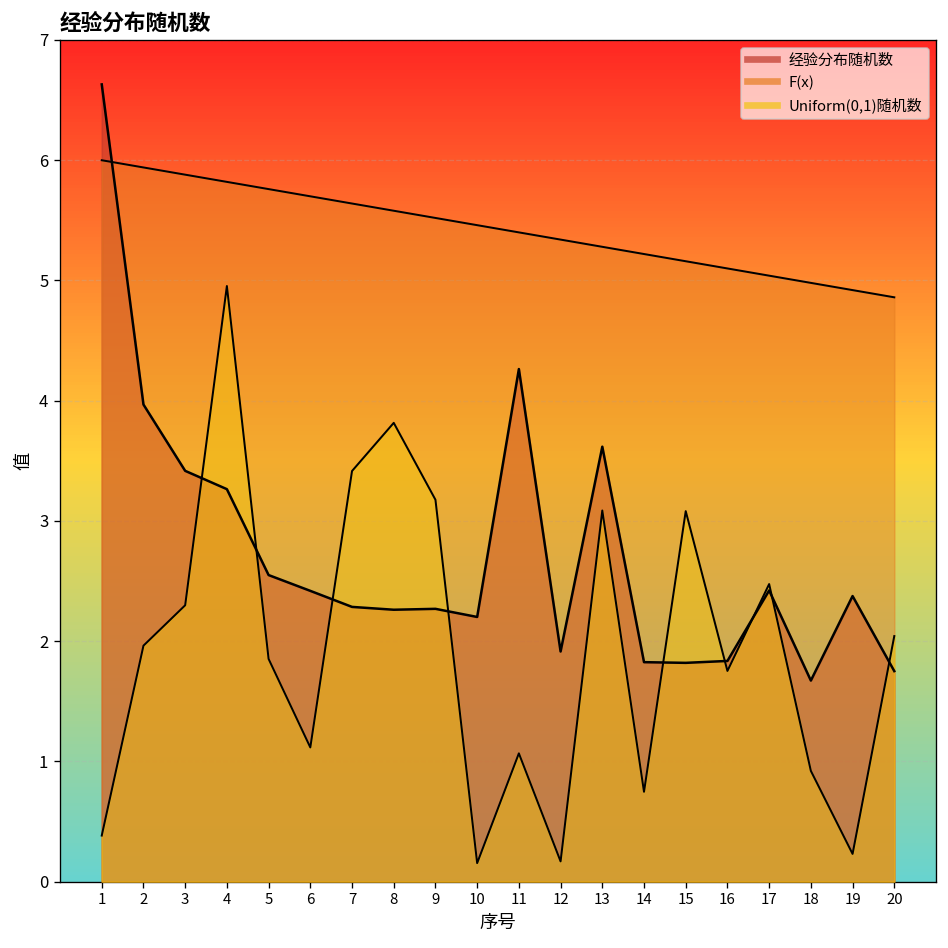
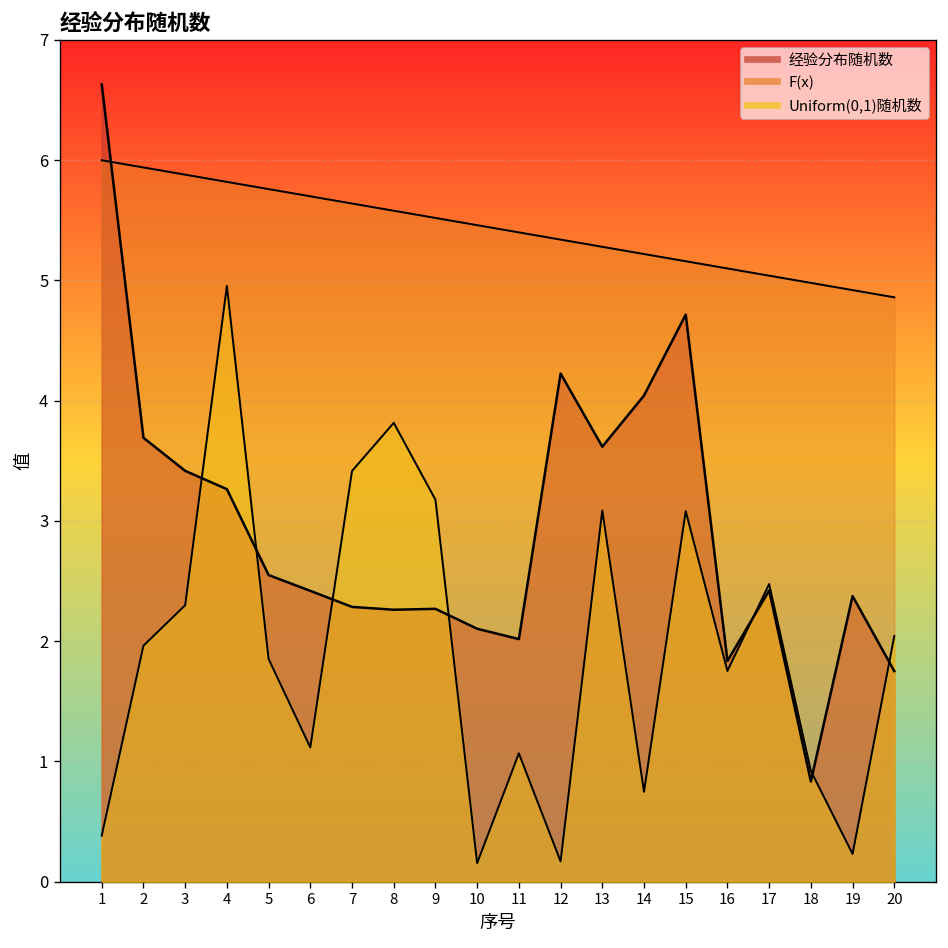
经验分布随机数, 2: 3.97 -> 3.69
经验分布随机数, 10: 2.20 -> 2.10
经验分布随机数, 11: 4.26 -> 2.02
经验分布随机数, 12: 1.91 -> 4.23
经验分布随机数, 14: 1.83 -> 4.04
经验分布随机数, 15: 1.82 -> 4.72
经验分布随机数, 18: 1.67 -> 0.83
